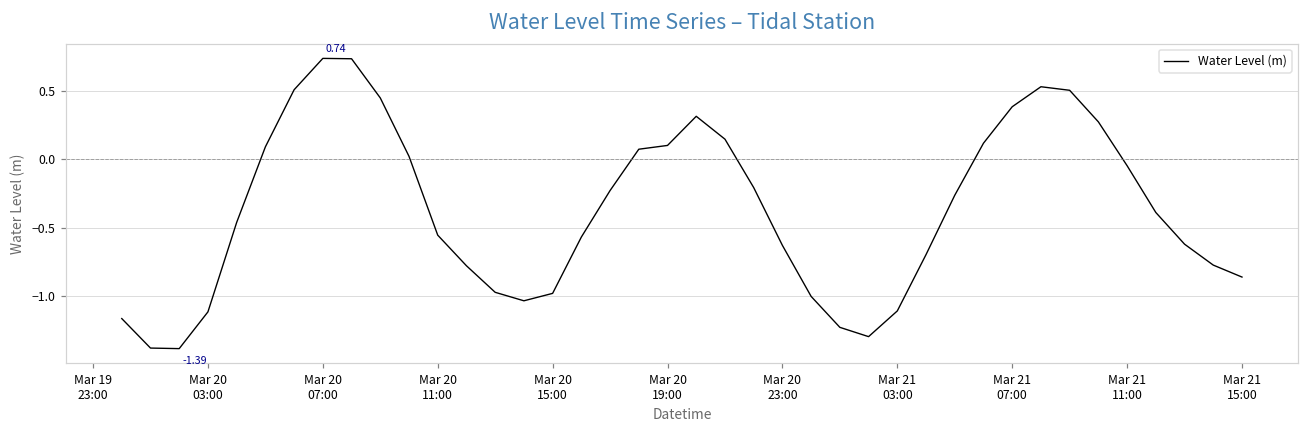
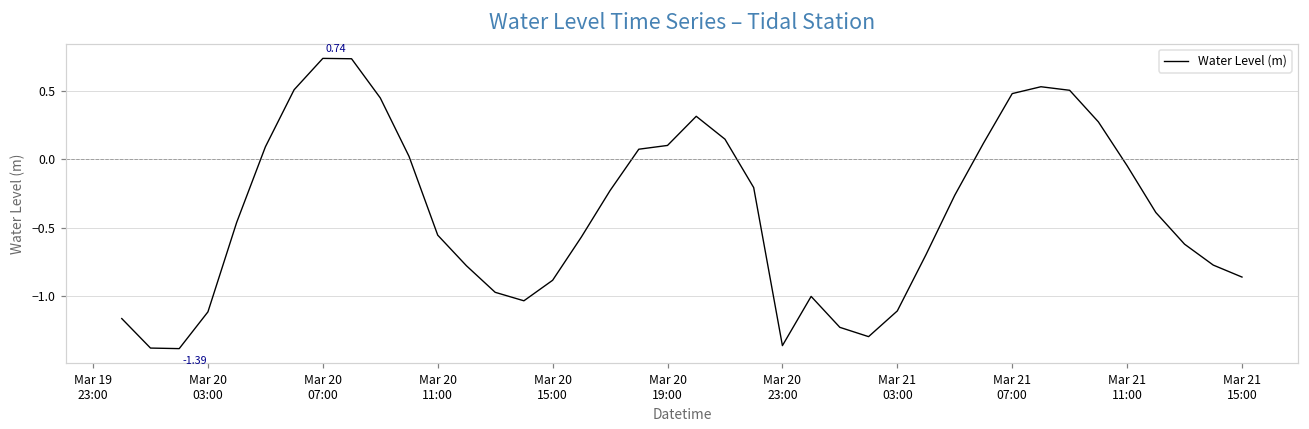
Mar 20 15:00: -0.98 -> -0.89
Mar 20 23:00: -0.63 -> -1.37
Mar 21 07:00: 0.39 -> 0.48
